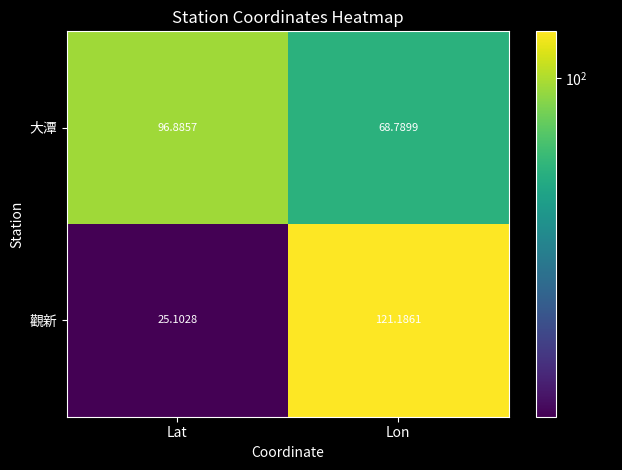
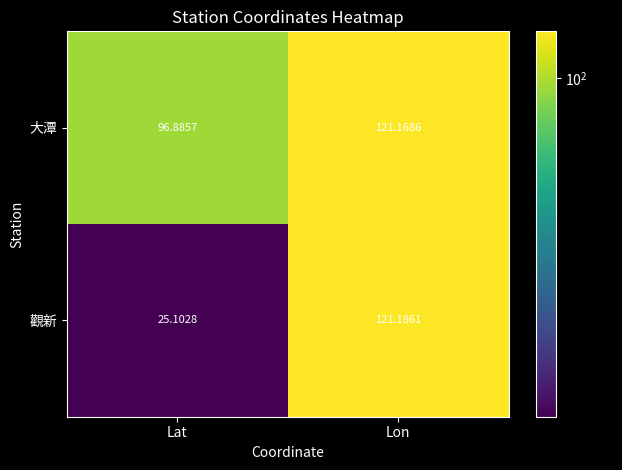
大潭, Lon: 68.7899 -> 121.1686
